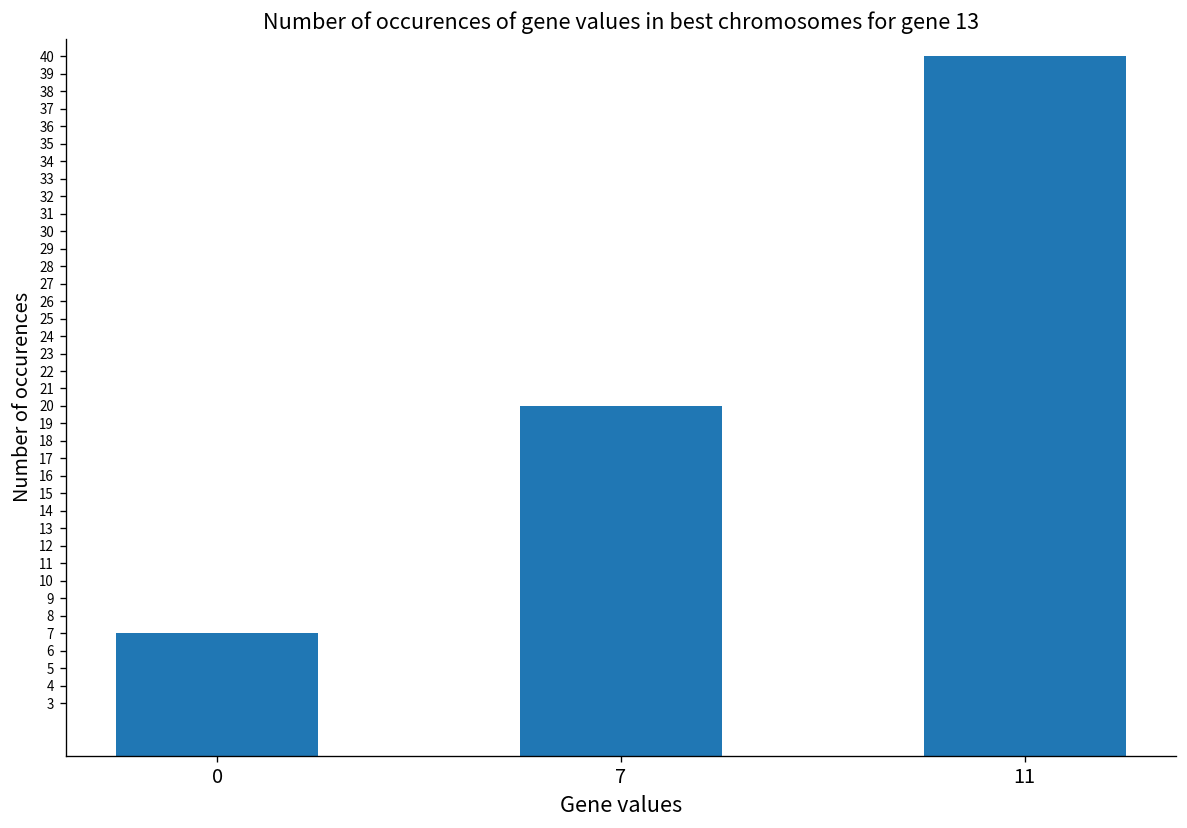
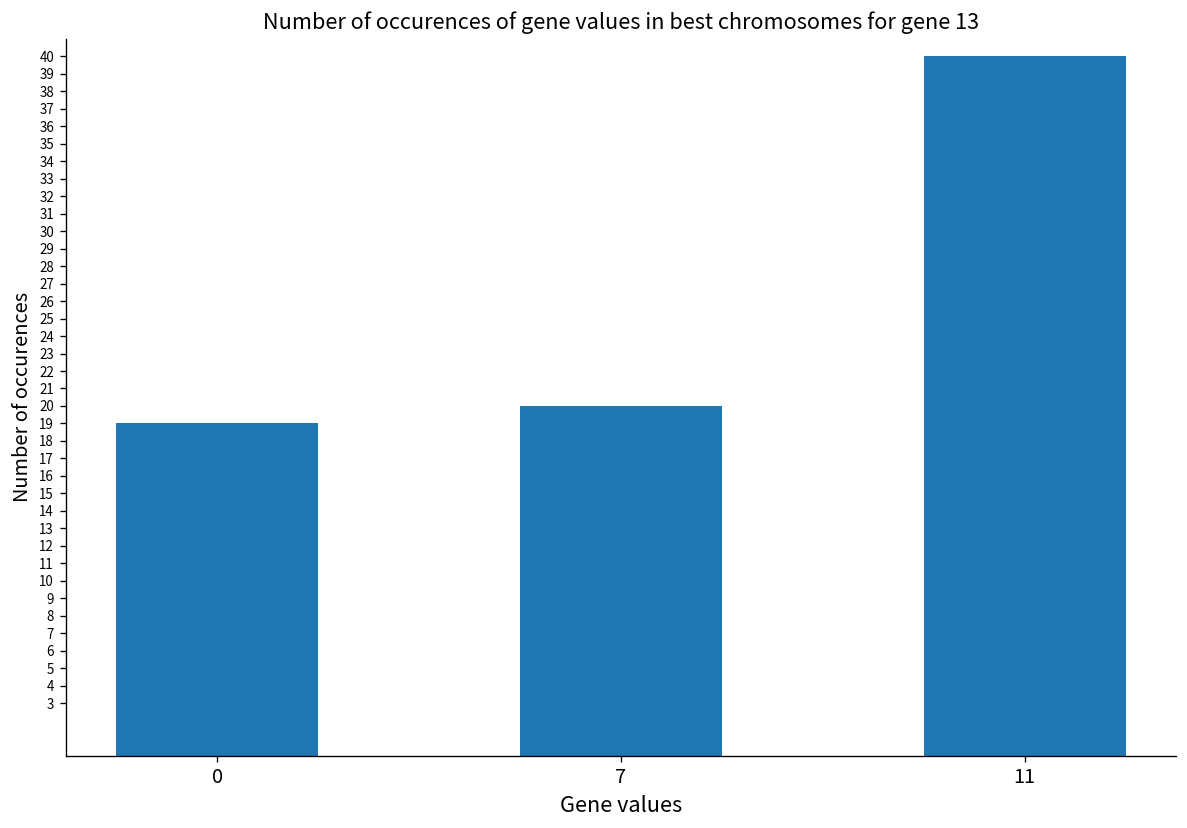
0: 7 -> 19
